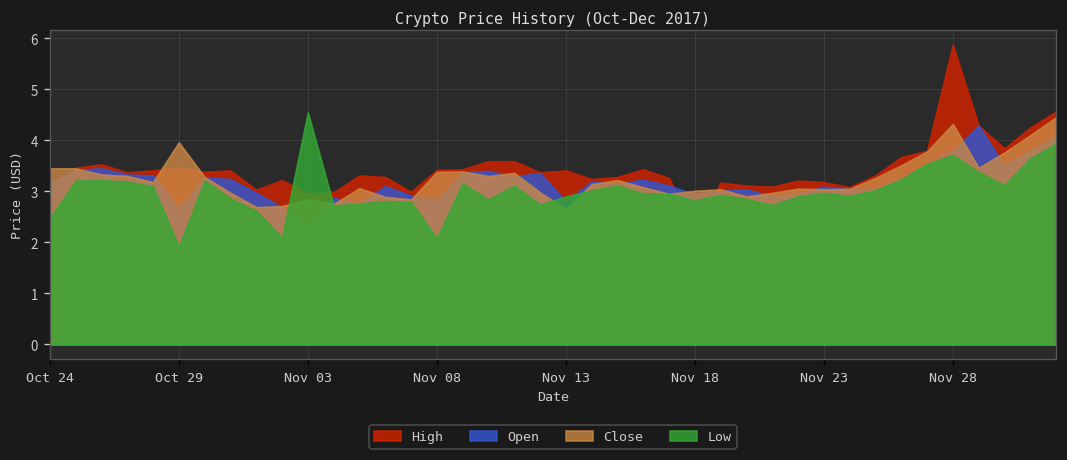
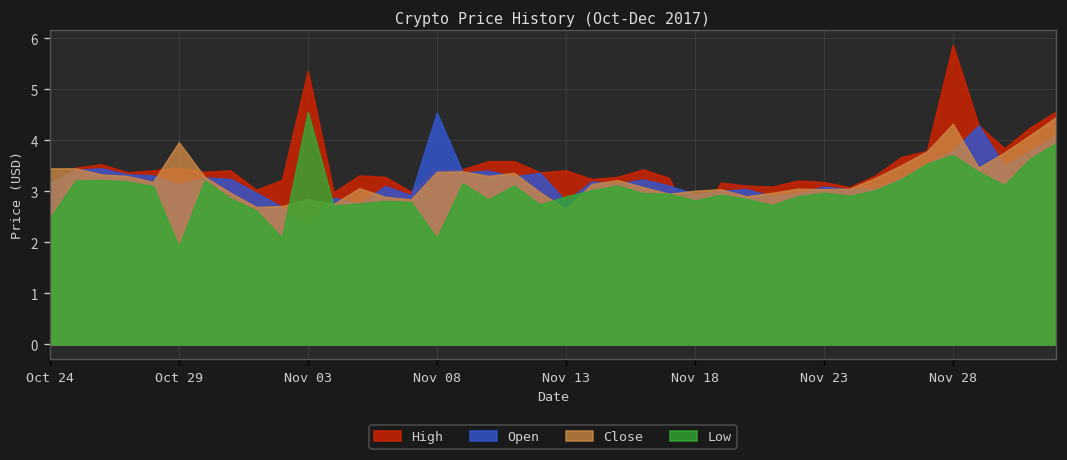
Open, Oct 29: 2.7 -> 3.1
High, Nov 03: 3.0 -> 5.4
Open, Nov 08: 2.8 -> 4.5
